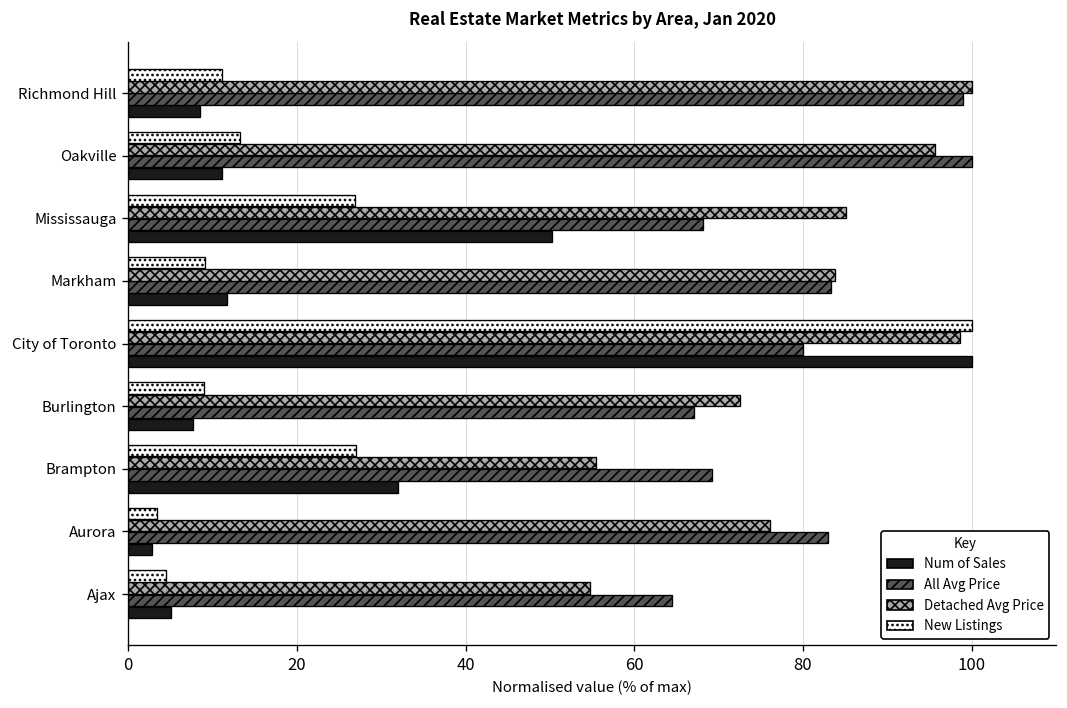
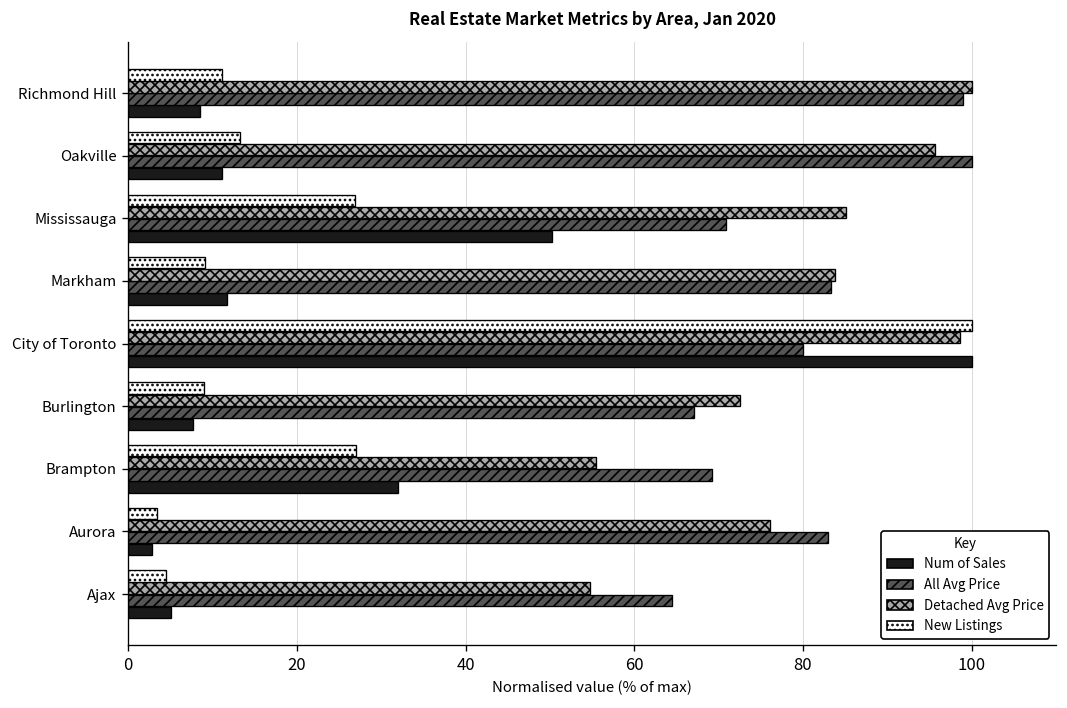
All Avg Price, Mississauga: 68 -> 71
